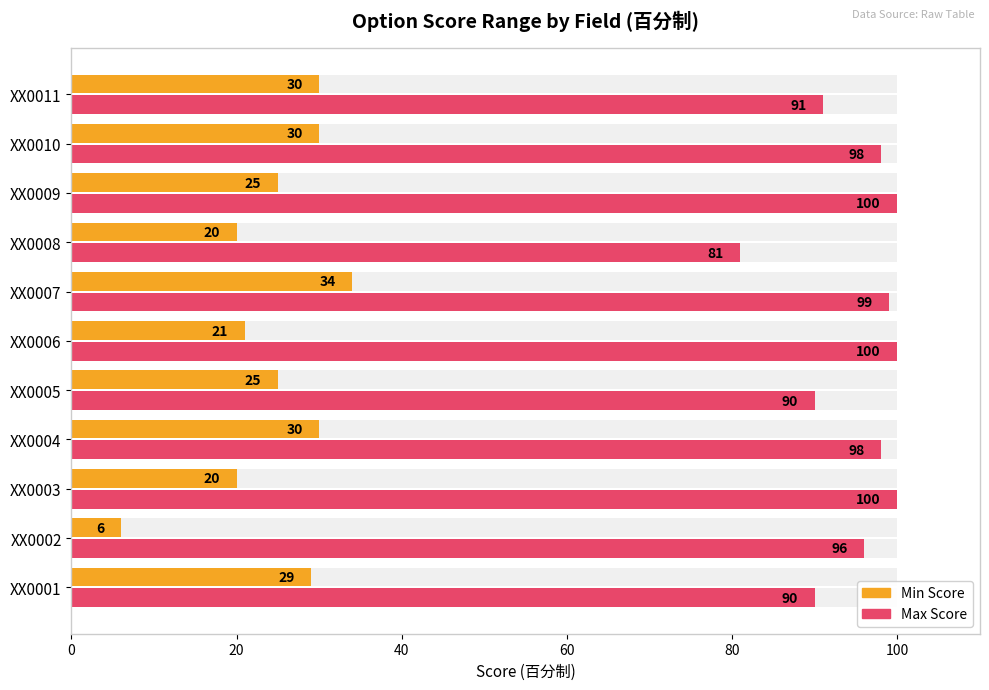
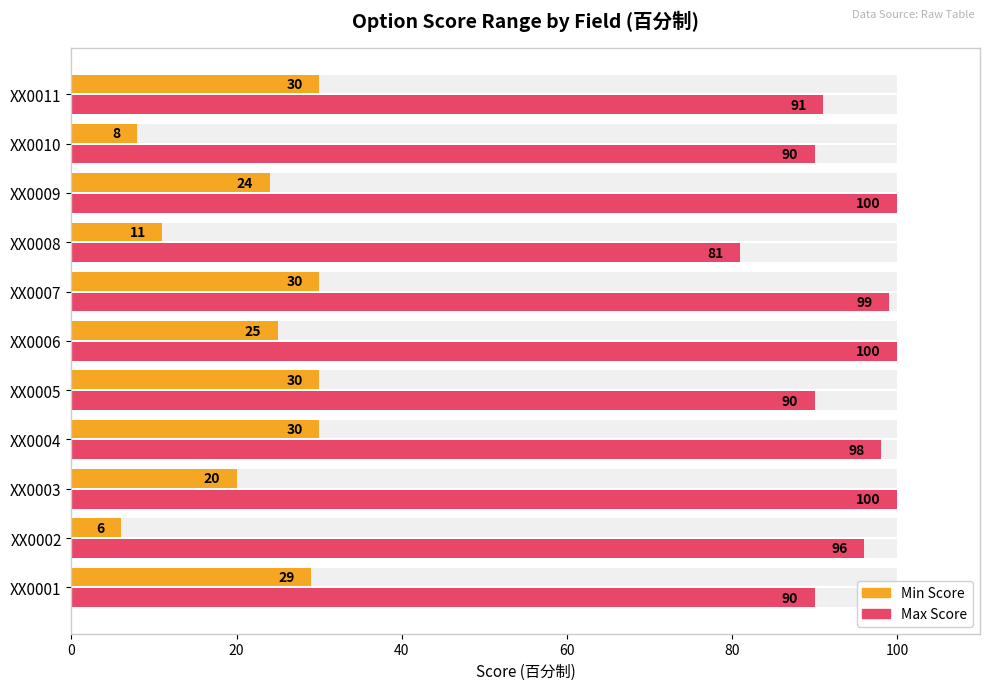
Min Score, XX0010: 30 -> 8
Max Score, XX0010: 98 -> 90
Min Score, XX0009: 25 -> 24
Min Score, XX0008: 20 -> 11
Min Score, XX0007: 34 -> 30
Min Score, XX0006: 21 -> 25
Min Score, XX0005: 25 -> 30
